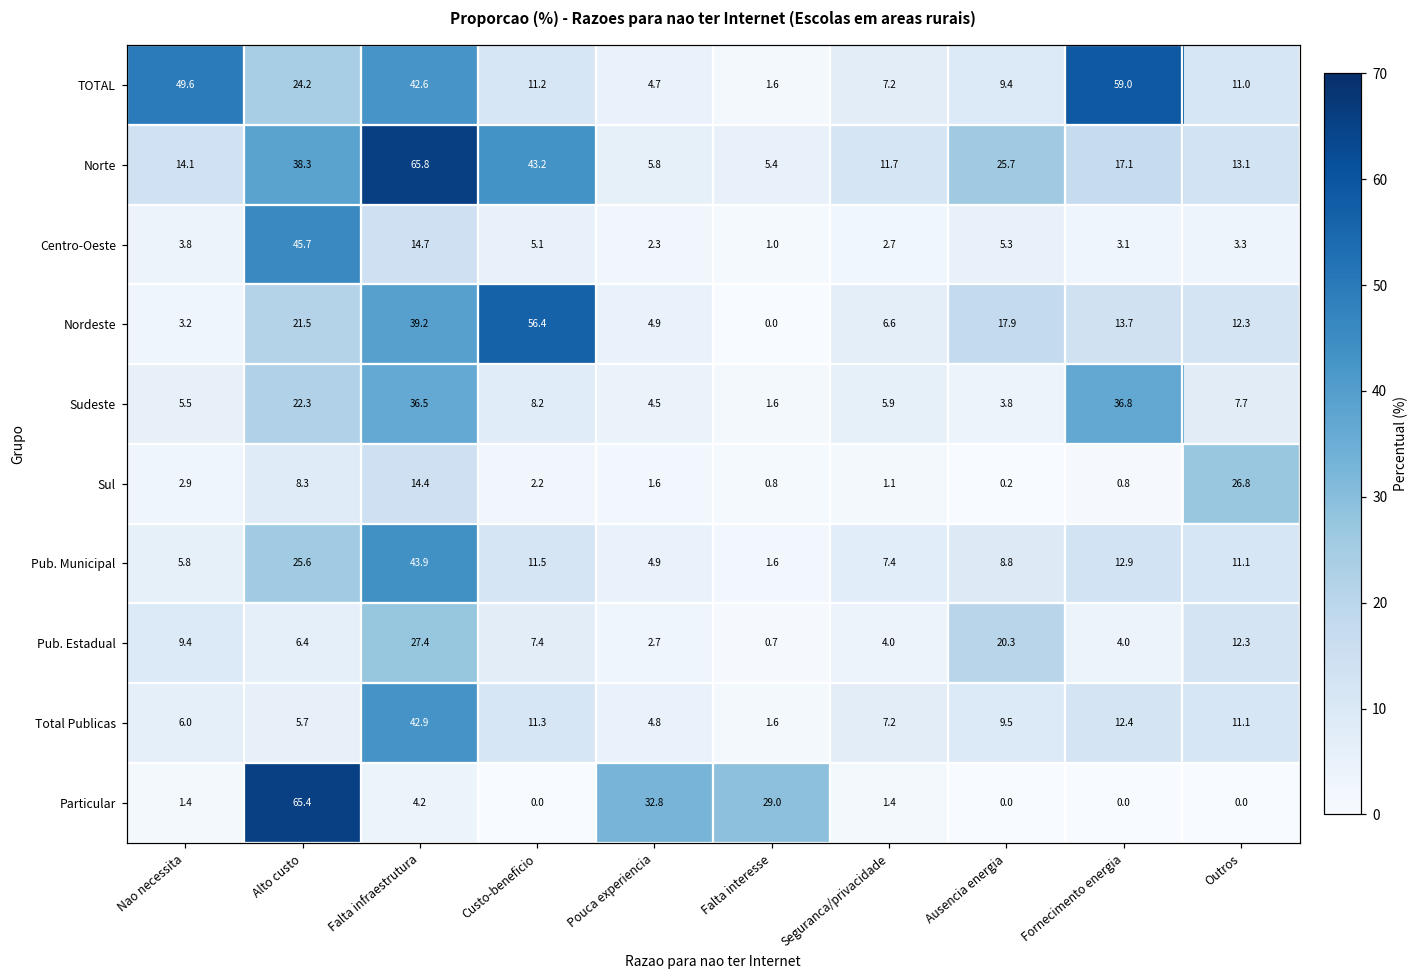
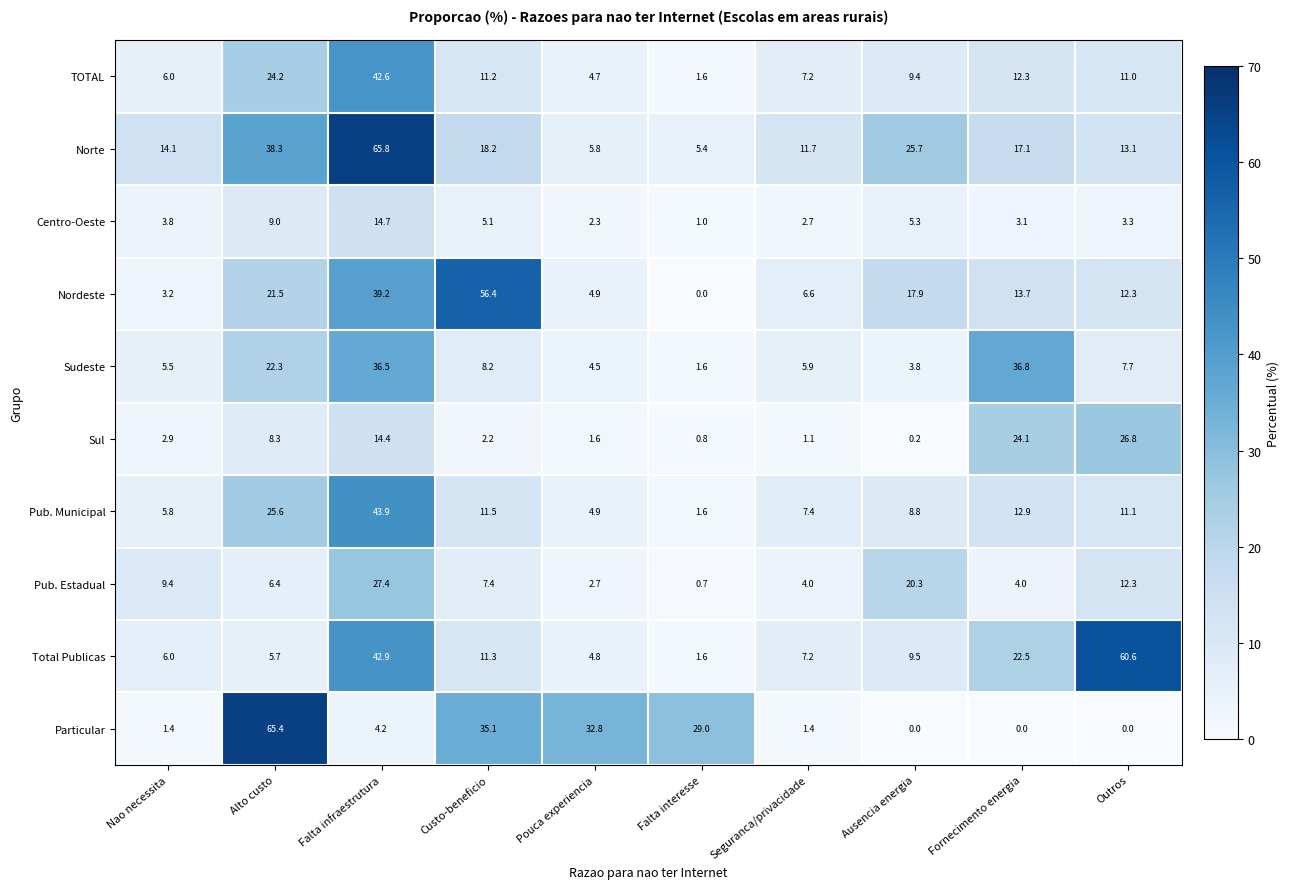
TOTAL, Nao necessita: 49.6 -> 6.0
TOTAL, Fornecimento energia: 59.0 -> 12.3
Norte, Custo-beneficio: 43.2 -> 18.2
Centro-Oeste, Alto custo: 45.7 -> 9.0
Sul, Fornecimento energia: 0.8 -> 24.1
Total Publicas, Fornecimento energia: 12.4 -> 22.5
Total Publicas, Outros: 11.1 -> 60.6
Particular, Custo-beneficio: 0.0 -> 35.1
